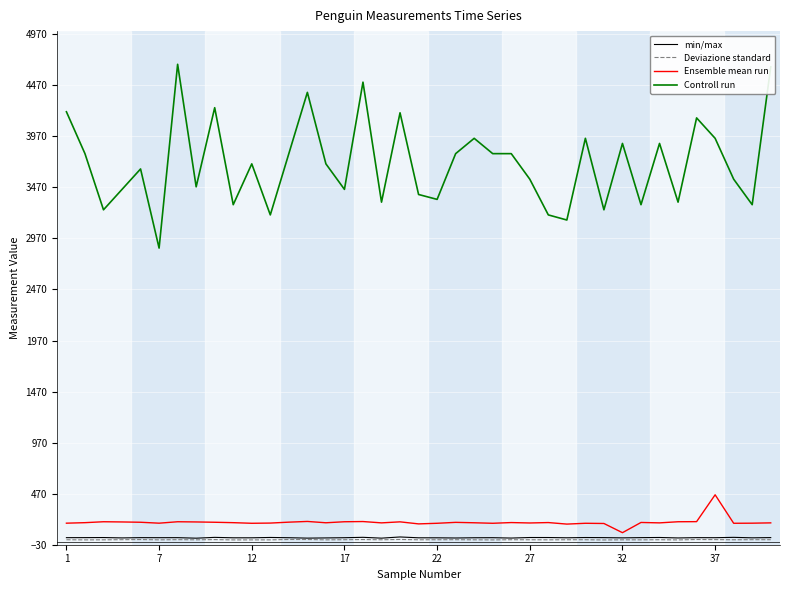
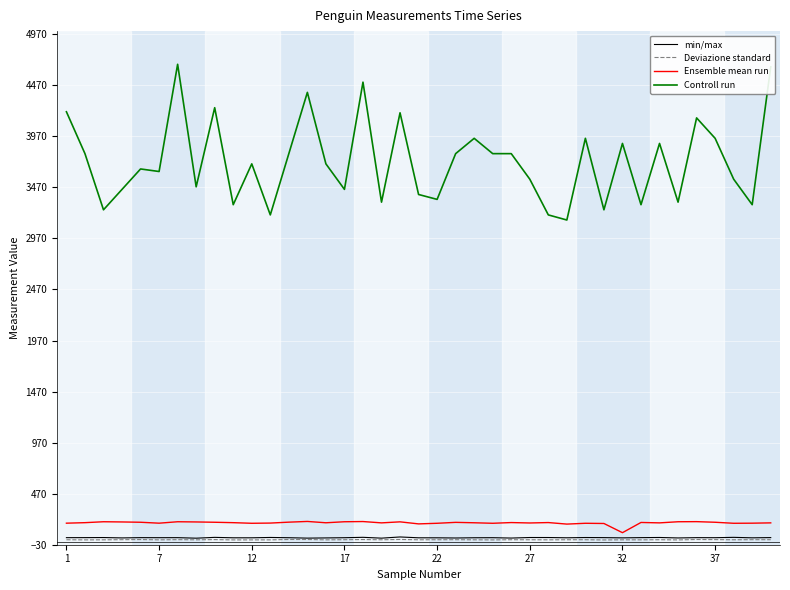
Controll run, 7: 2880 -> 3630
Ensemble mean run, 37: 460 -> 190
